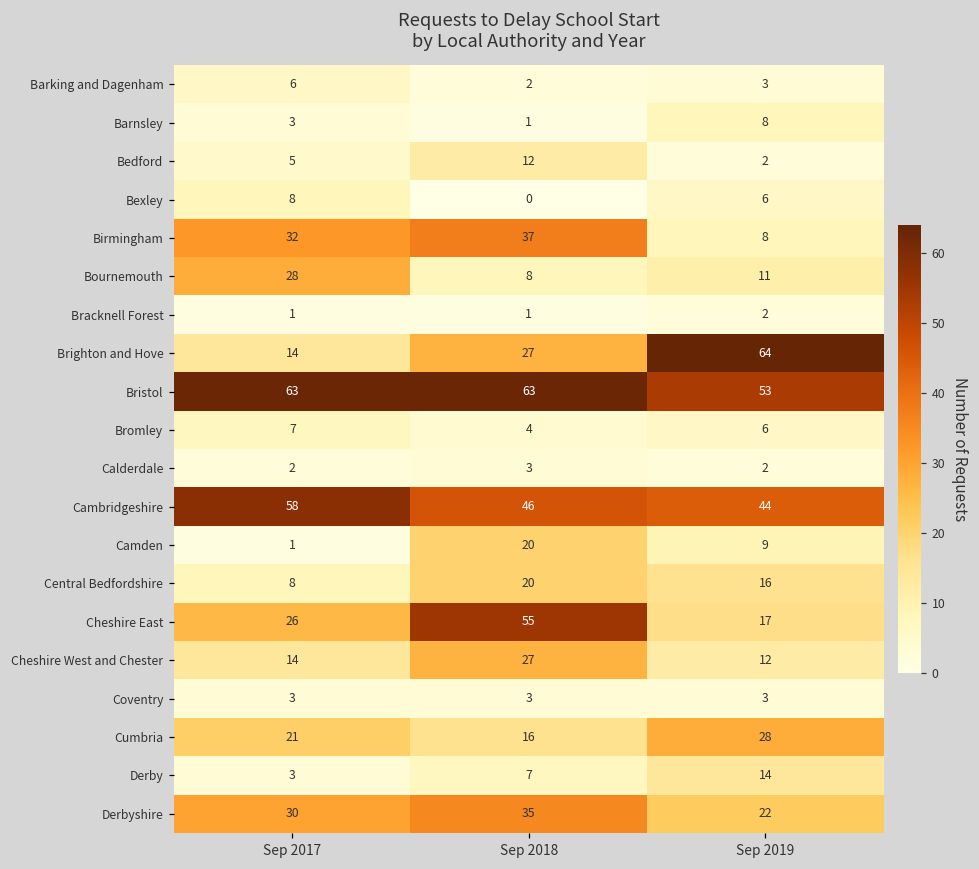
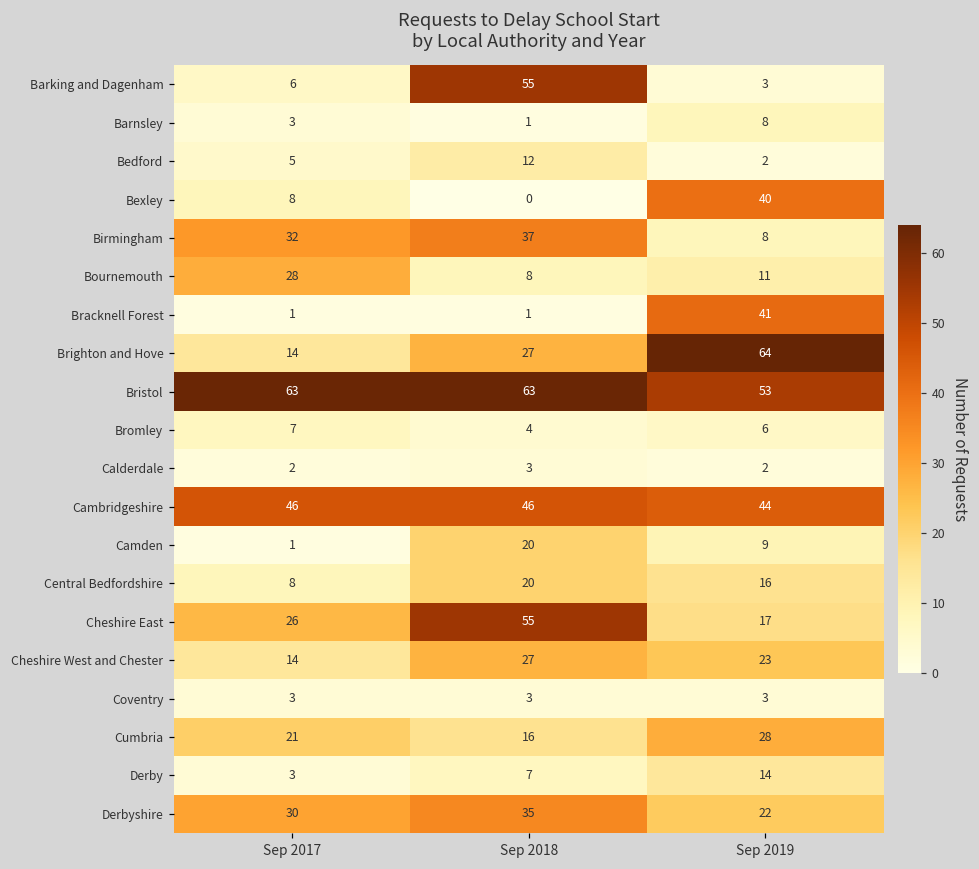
Barking and Dagenham, Sep 2018: 2 -> 55
Bexley, Sep 2019: 6 -> 40
Bracknell Forest, Sep 2019: 2 -> 41
Cambridgeshire, Sep 2017: 58 -> 46
Cheshire West and Chester, Sep 2019: 12 -> 23
